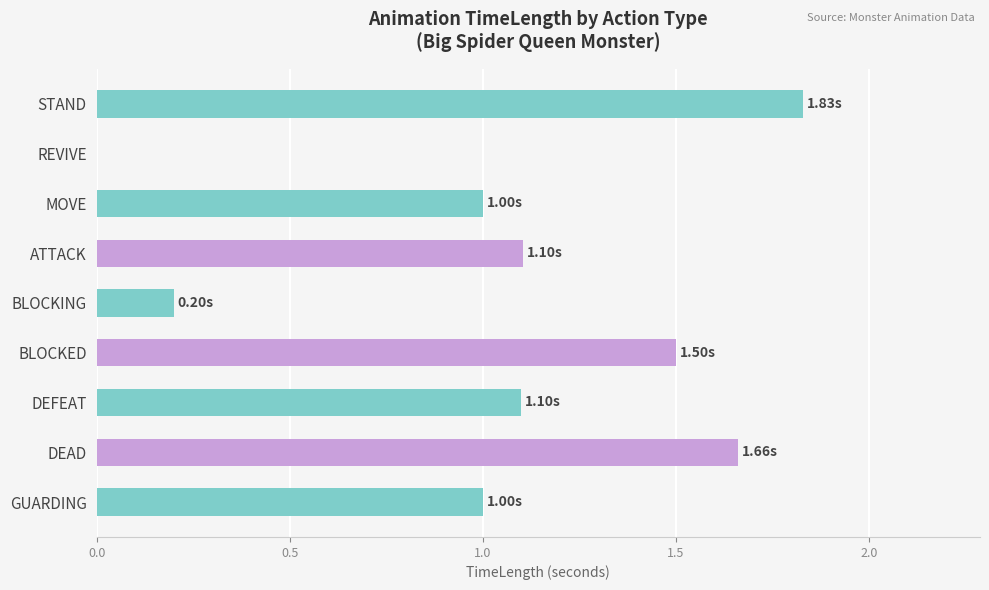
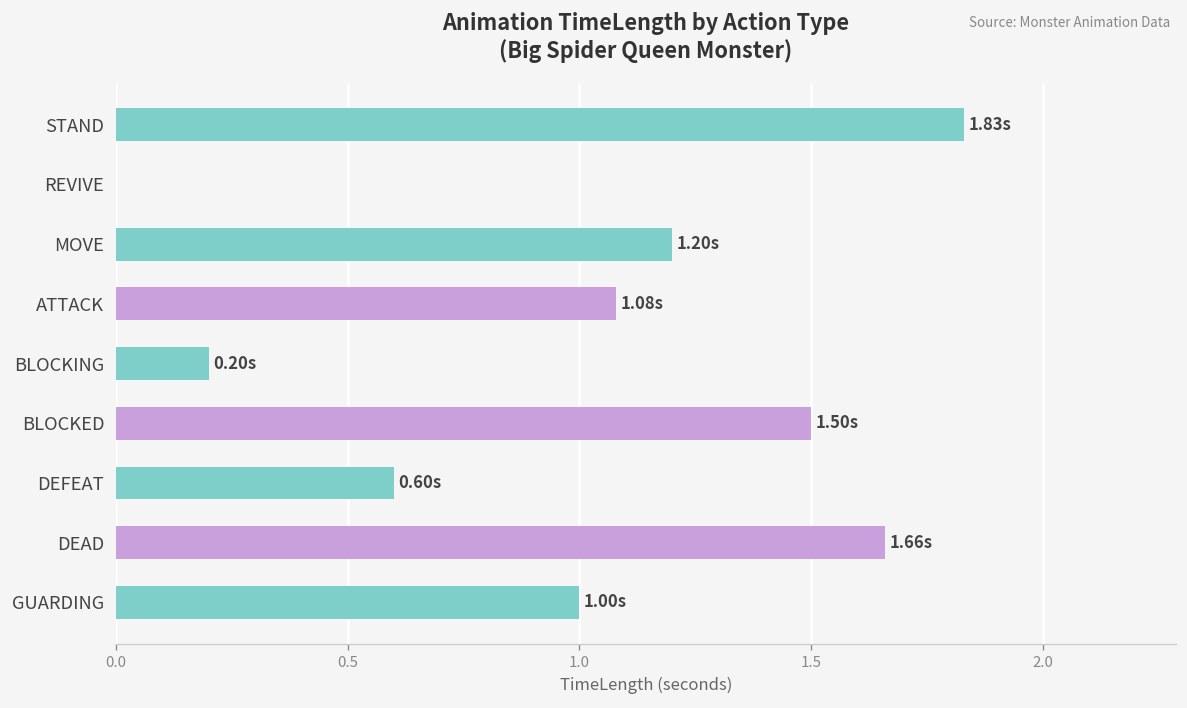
MOVE: 1.00s -> 1.20s
ATTACK: 1.10s -> 1.08s
DEFEAT: 1.10s -> 0.60s
